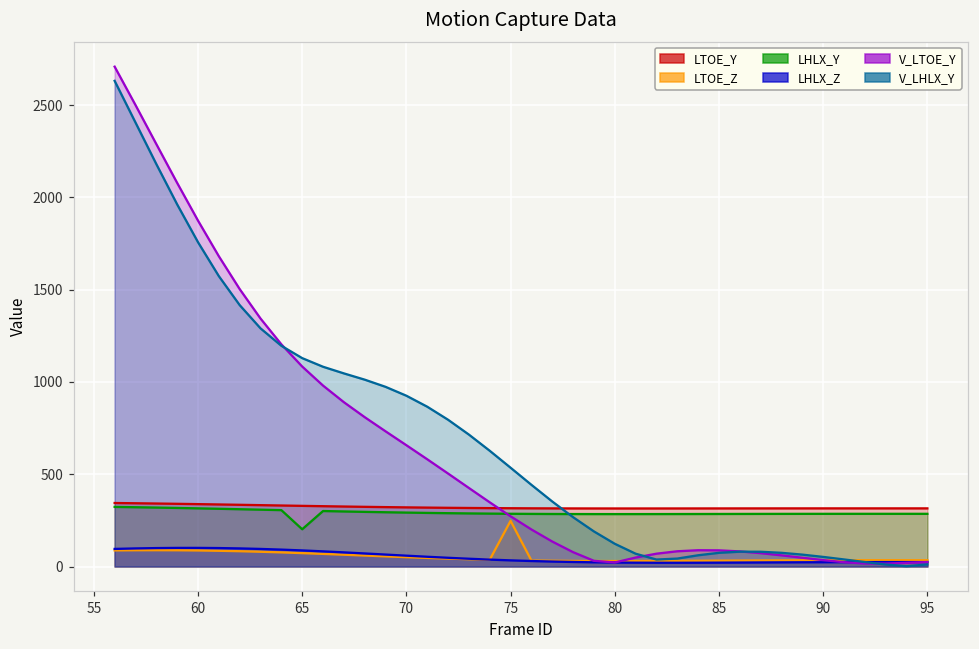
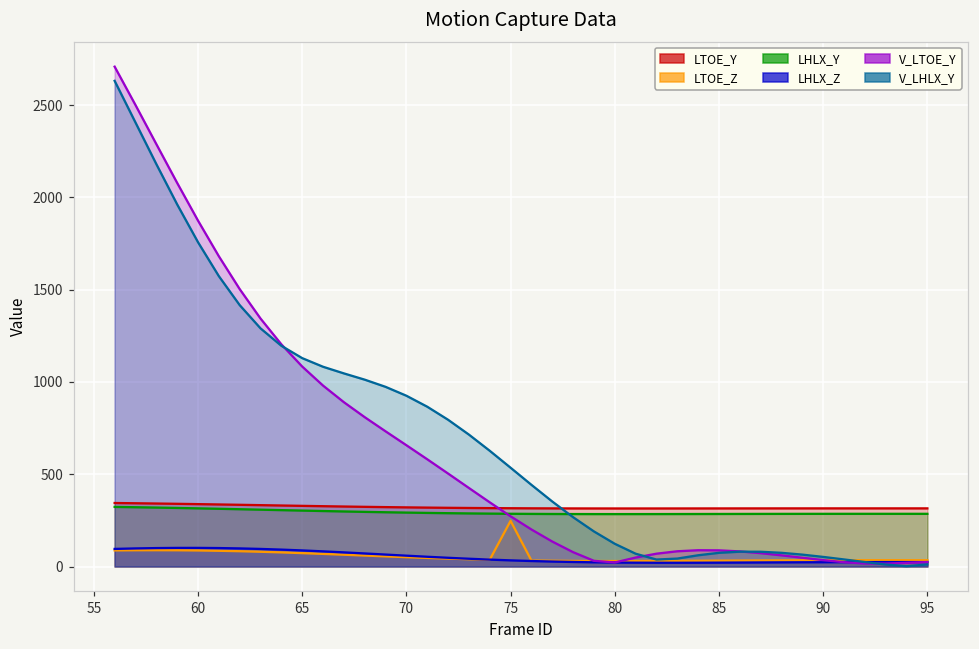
LHLX_Y, 65: 200 -> 300
